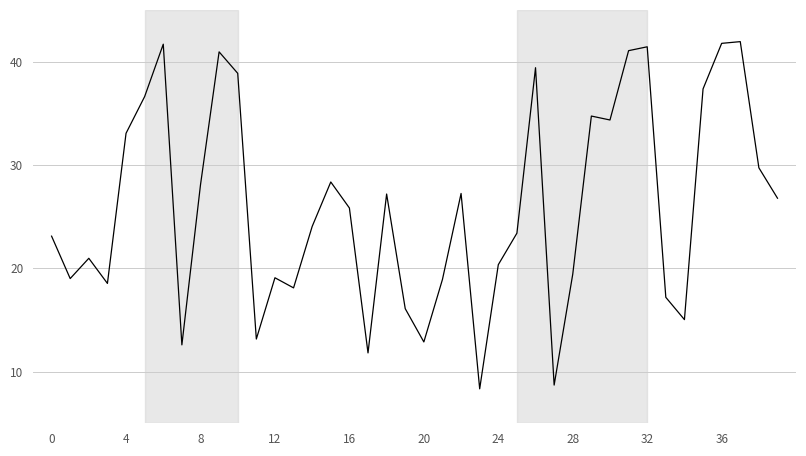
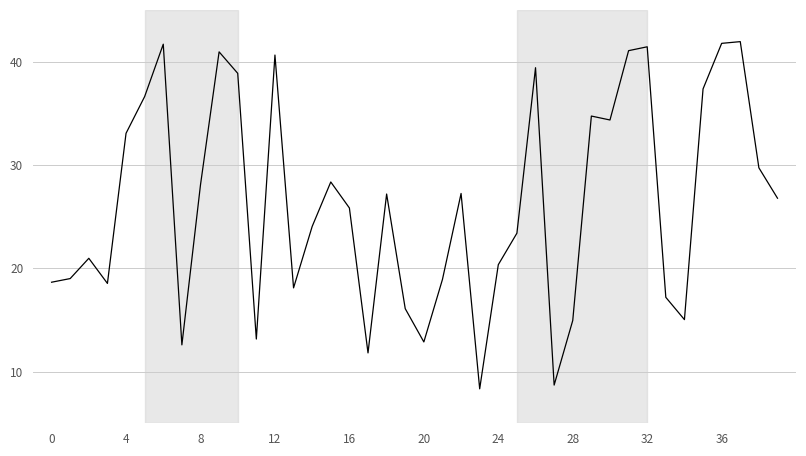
0: 23.1 -> 18.6
12: 19.1 -> 40.6
28: 19.4 -> 14.9
